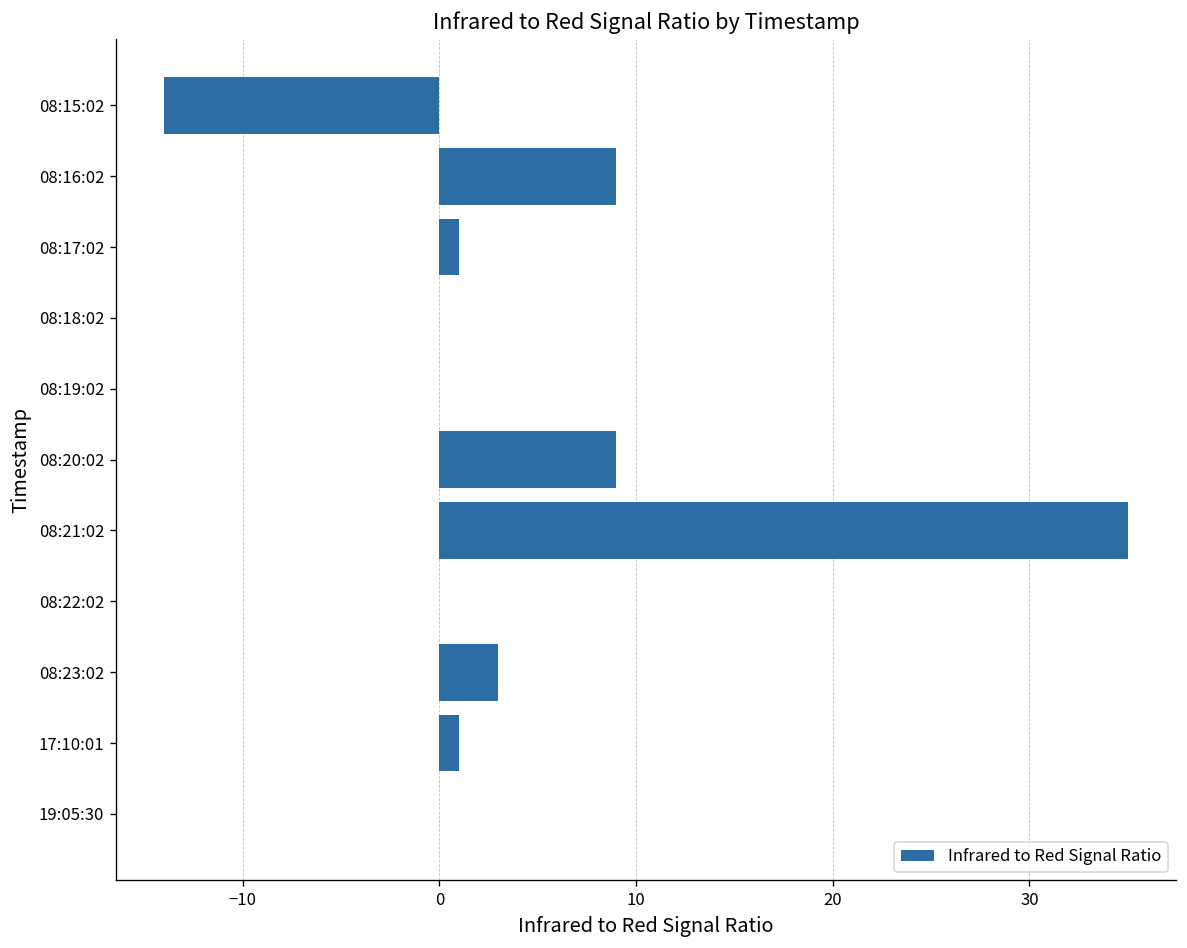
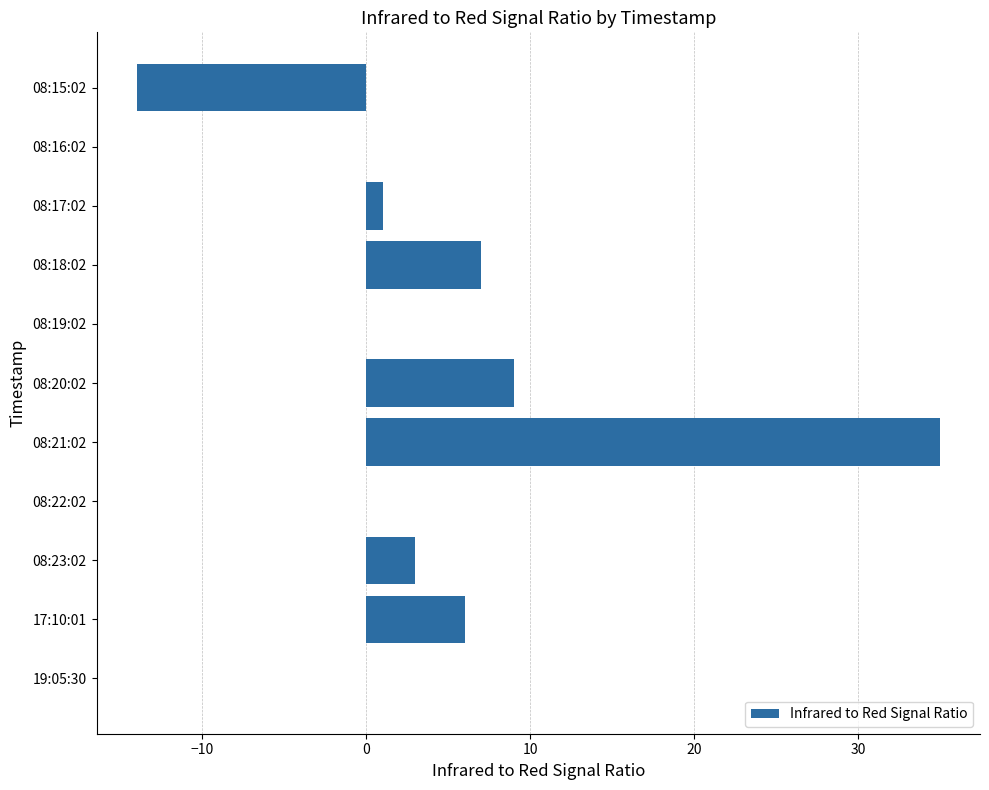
08:16:02: 9 -> 0
08:18:02: 0 -> 7
17:10:01: 1 -> 6
